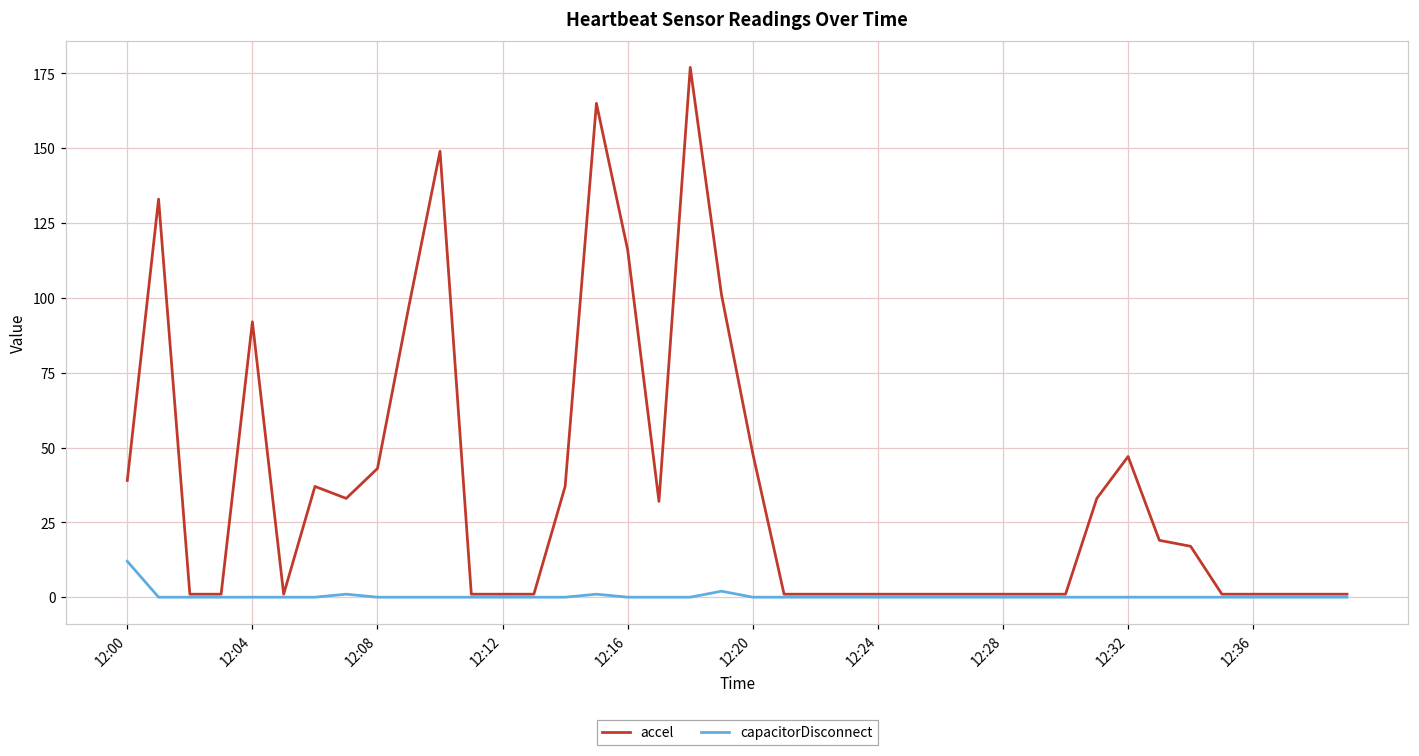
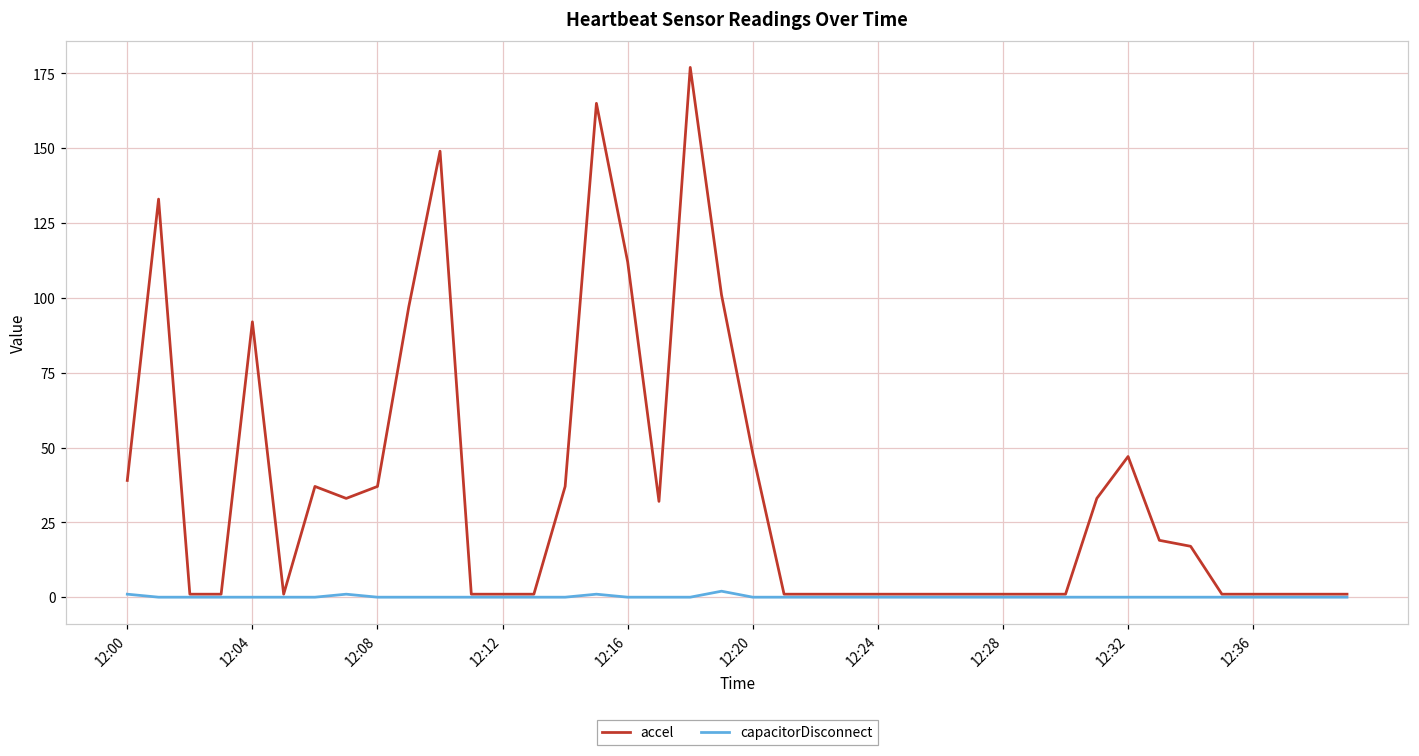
capacitorDisconnect, 12:00: 12 -> 1
accel, 12:08: 43 -> 37
accel, 12:16: 116 -> 112
